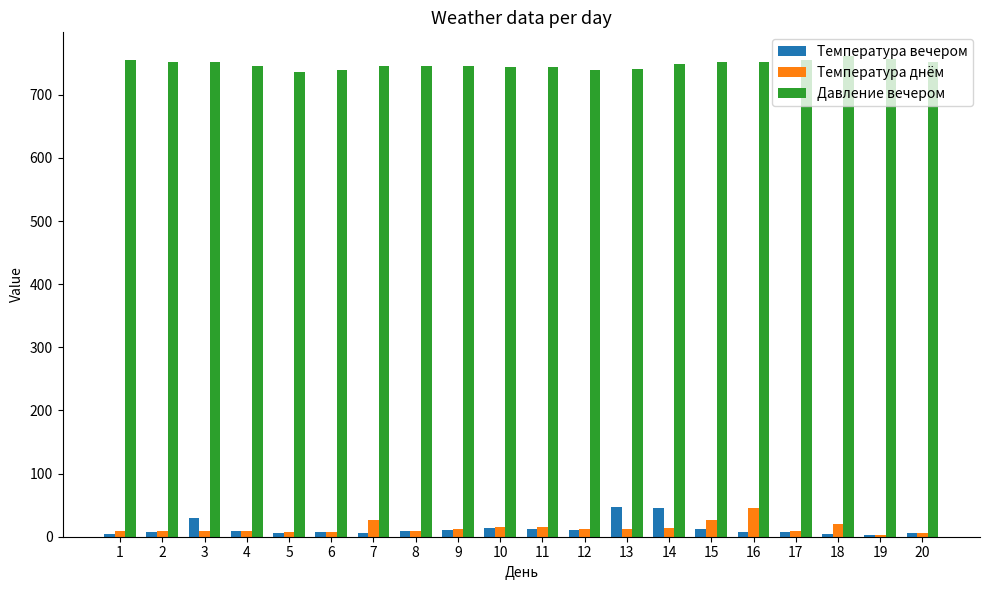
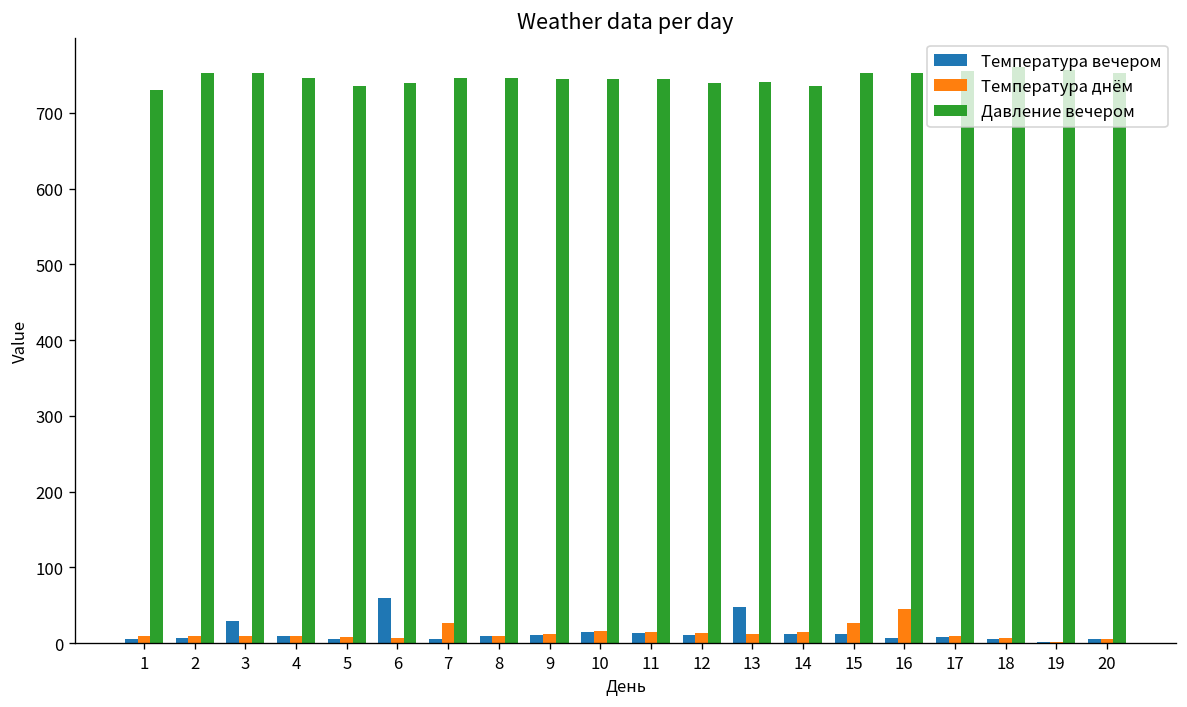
Давление вечером, 1: 760 -> 730
Температура вечером, 6: 10 -> 60
Температура вечером, 14: 50 -> 10
Давление вечером, 14: 750 -> 740
Температура днём, 18: 20 -> 10
